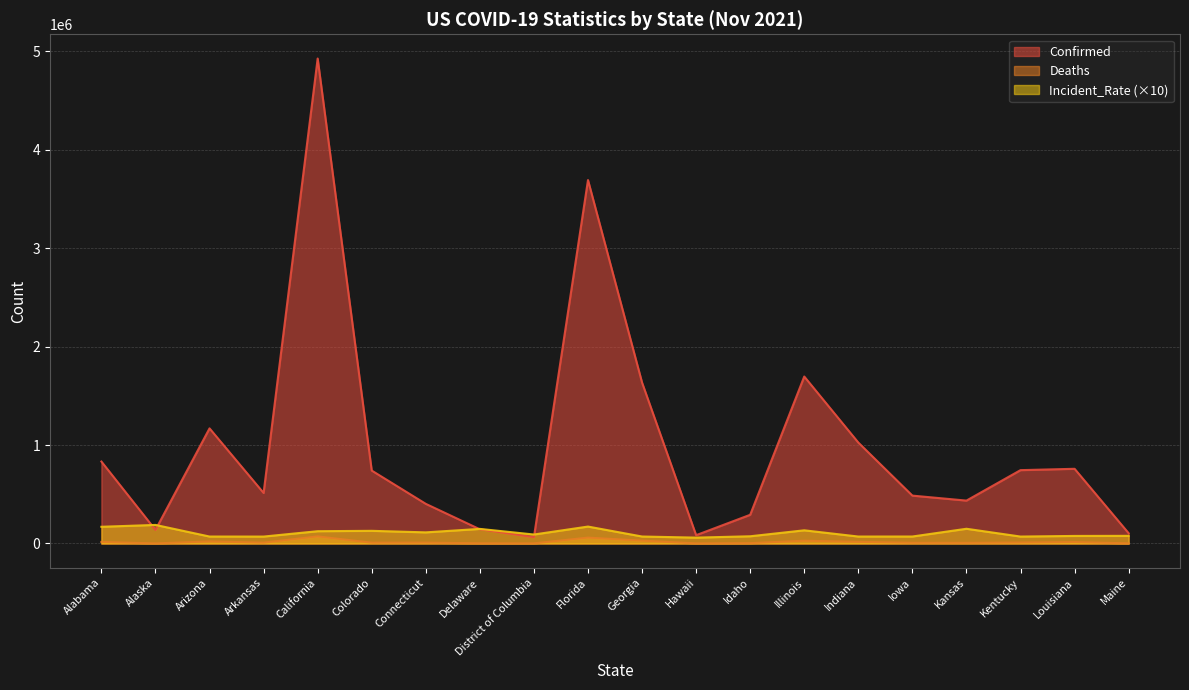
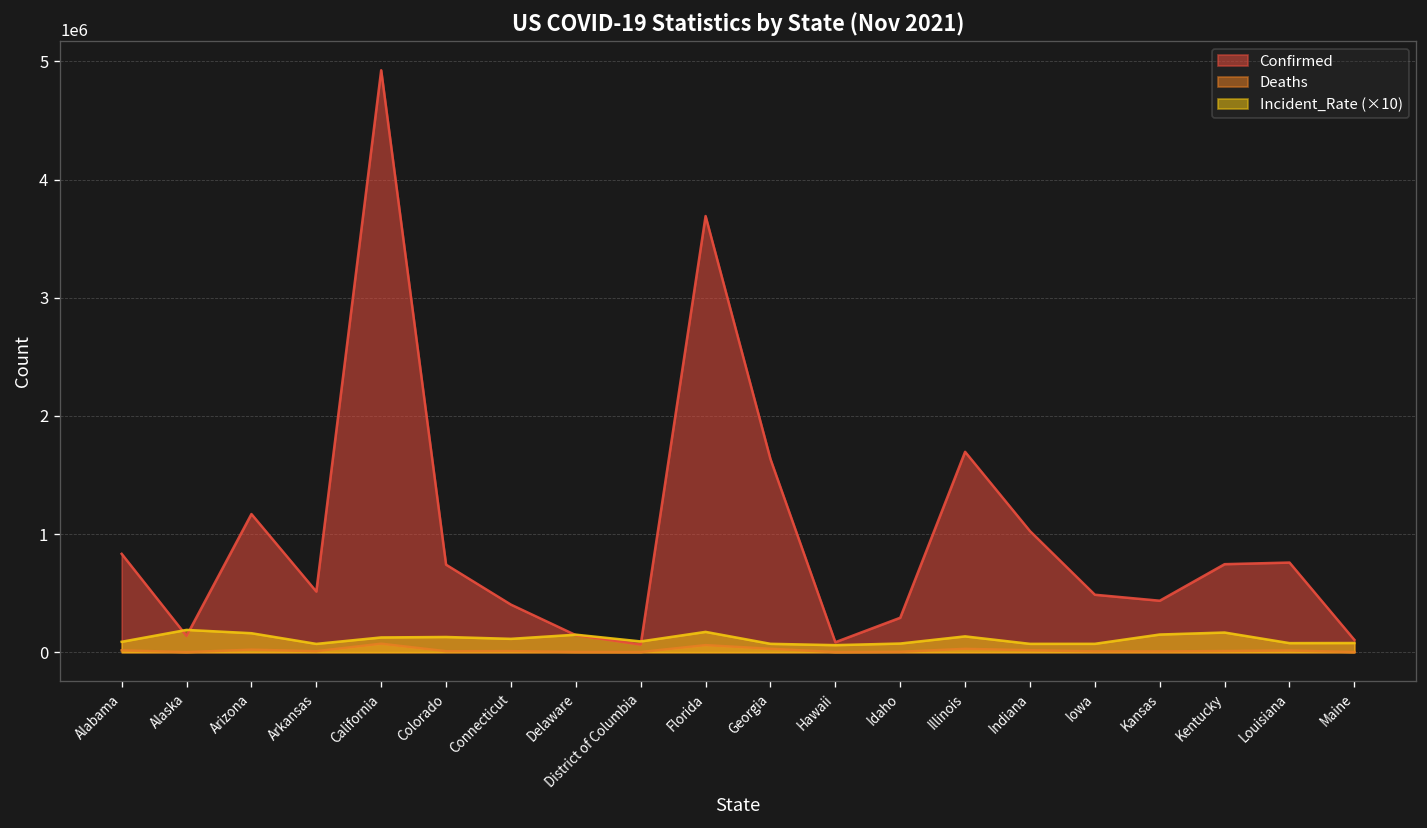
Incident_Rate (×10), Alabama: 200000 -> 100000
Incident_Rate (×10), Arizona: 100000 -> 200000
Incident_Rate (×10), Kentucky: 100000 -> 200000
